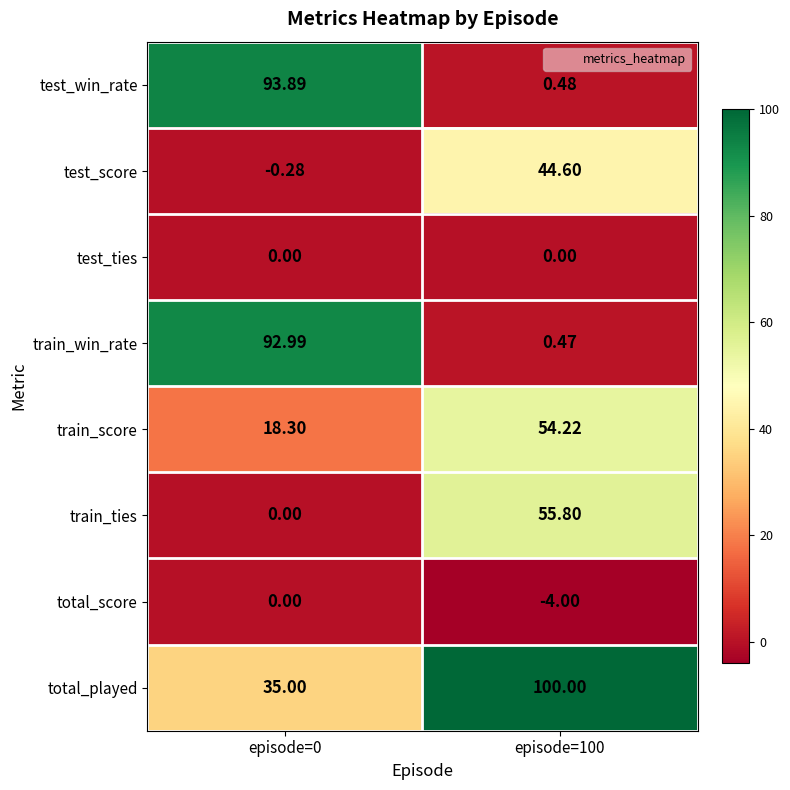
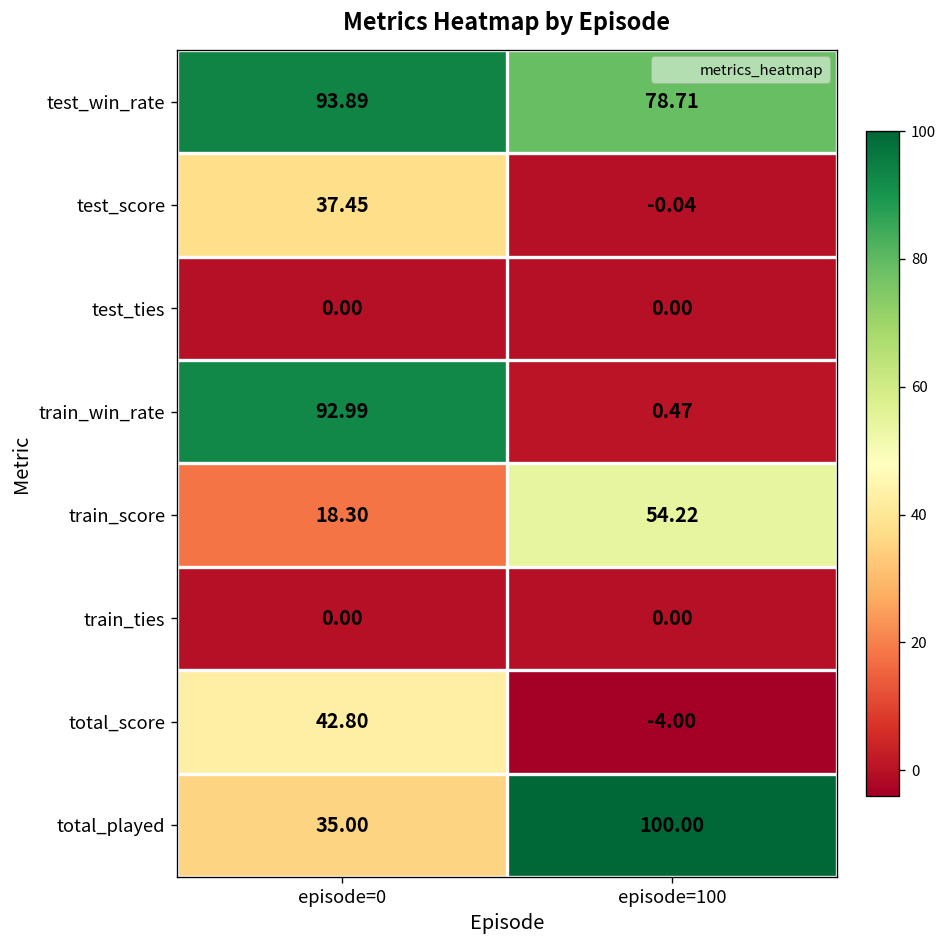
test_win_rate, episode=100: 0.48 -> 78.71
test_score, episode=0: -0.28 -> 37.45
test_score, episode=100: 44.60 -> -0.04
train_ties, episode=100: 55.80 -> 0.00
total_score, episode=0: 0.00 -> 42.80
